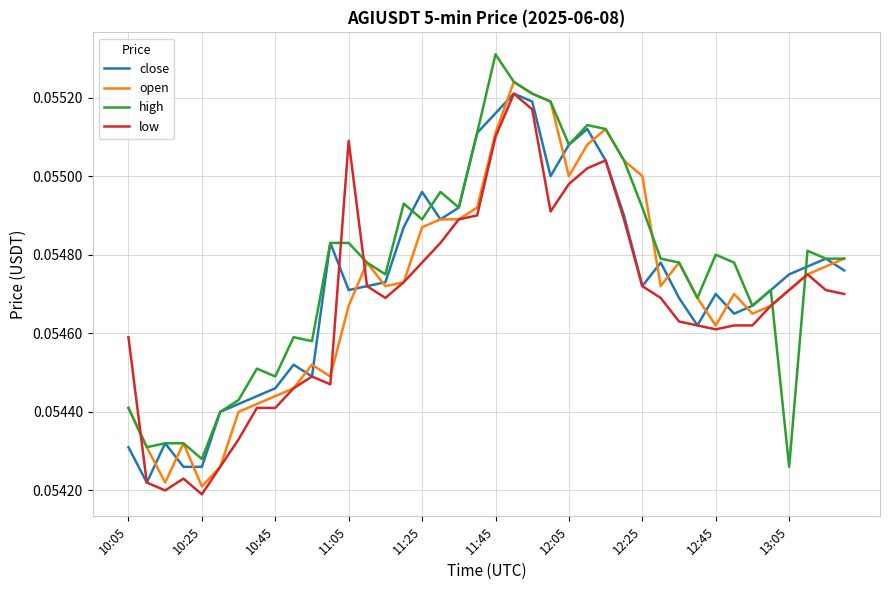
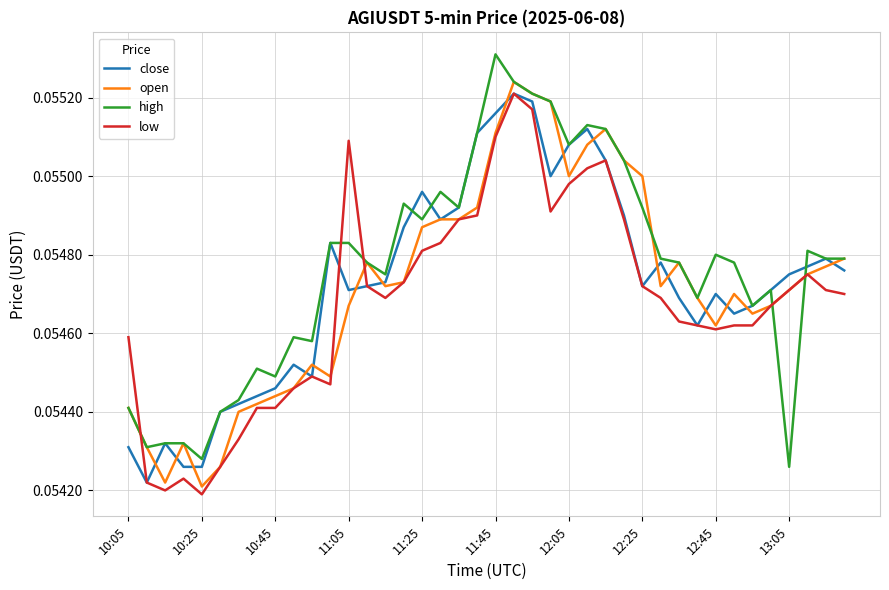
low, 11:25: 0.05478 -> 0.05481
